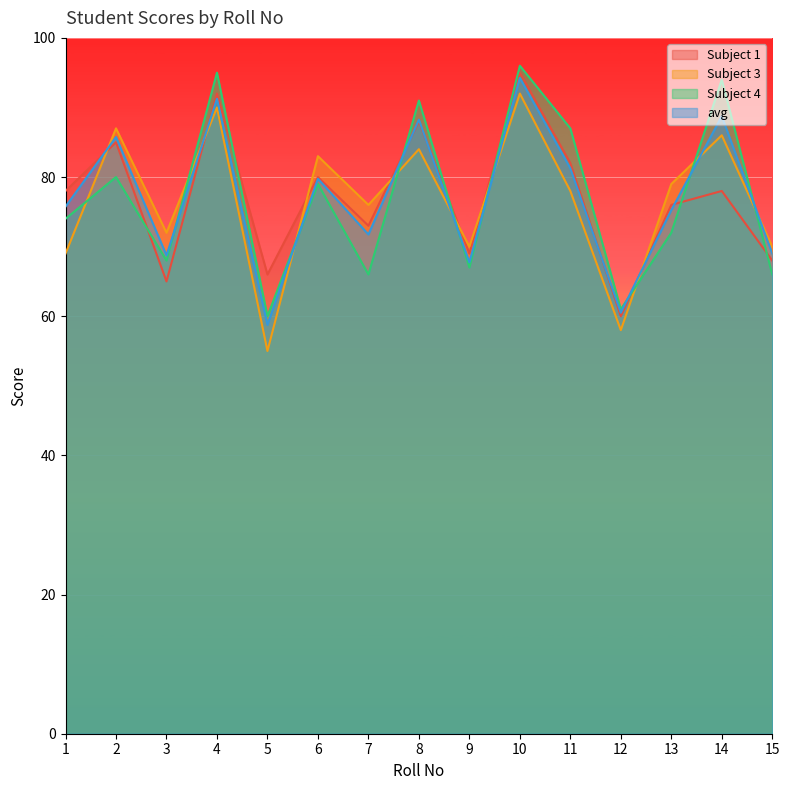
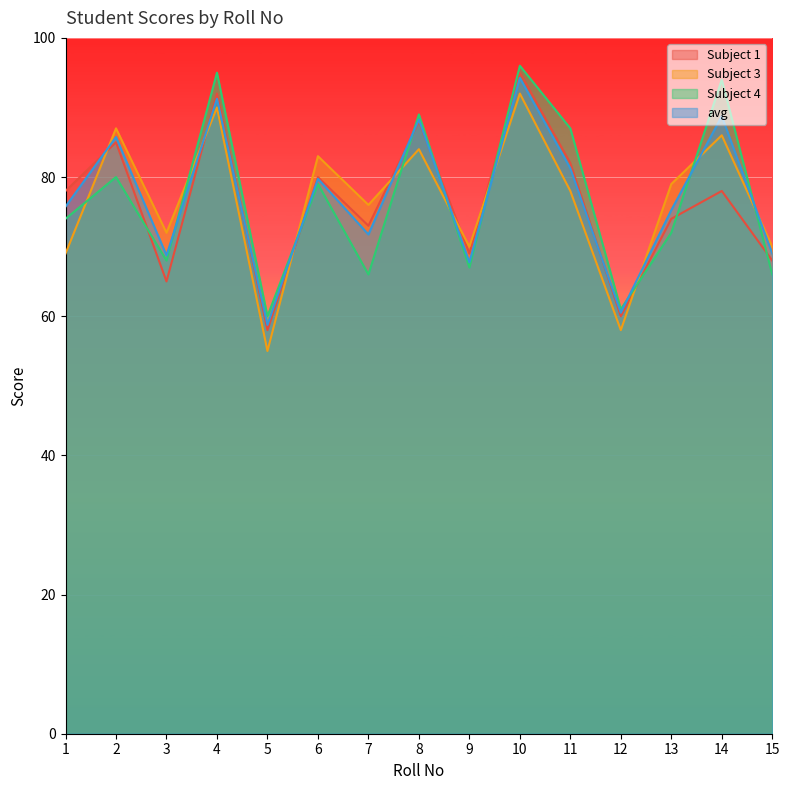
Subject 1, 5: 66 -> 58
Subject 4, 8: 91 -> 89
Subject 1, 13: 76 -> 74
